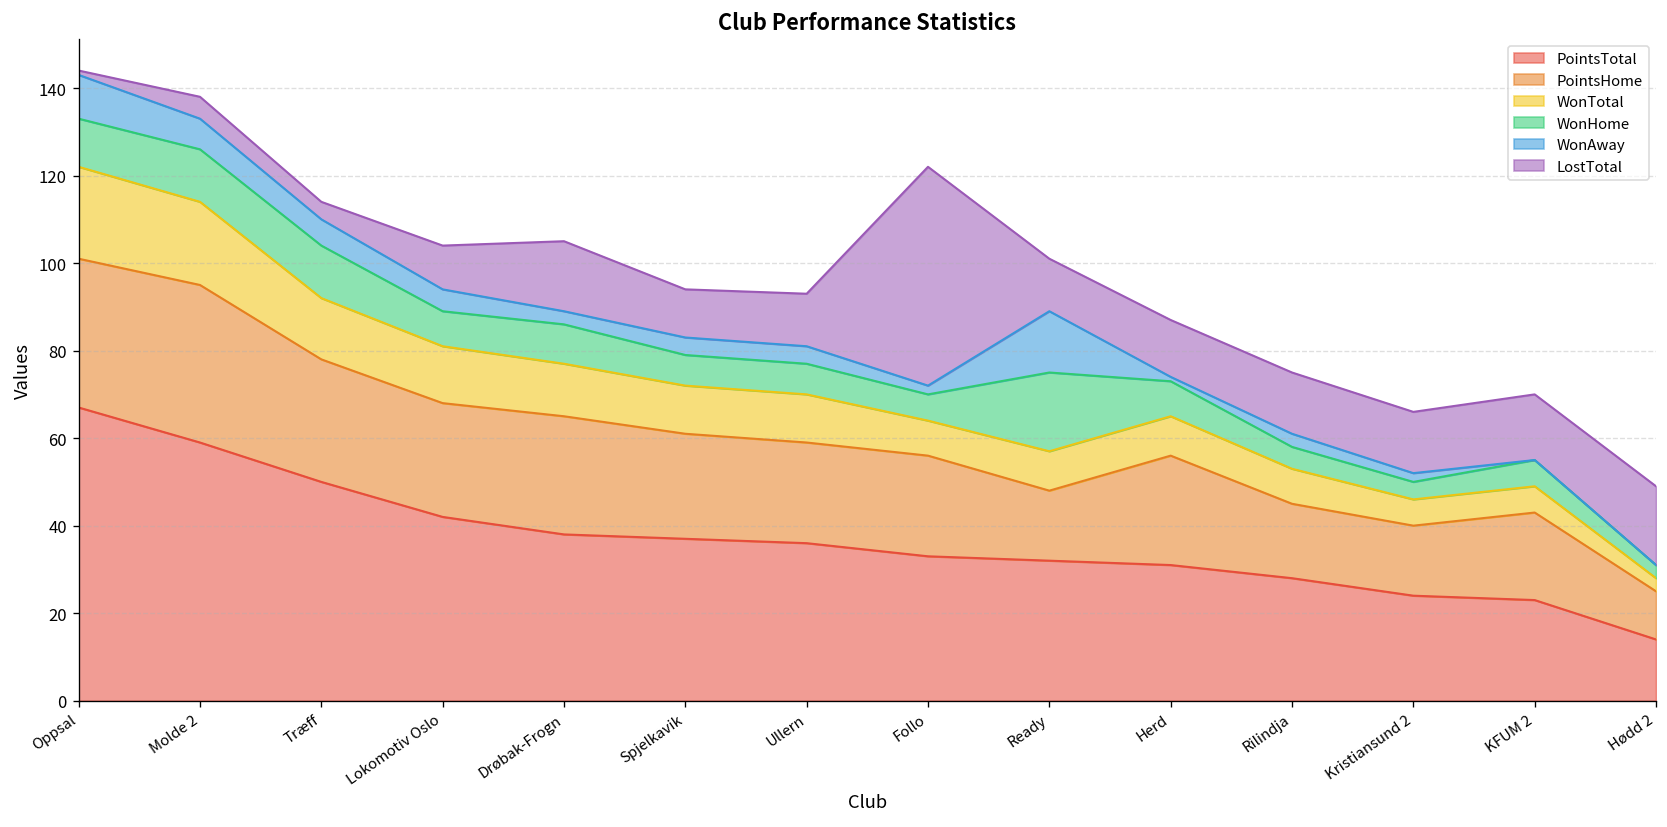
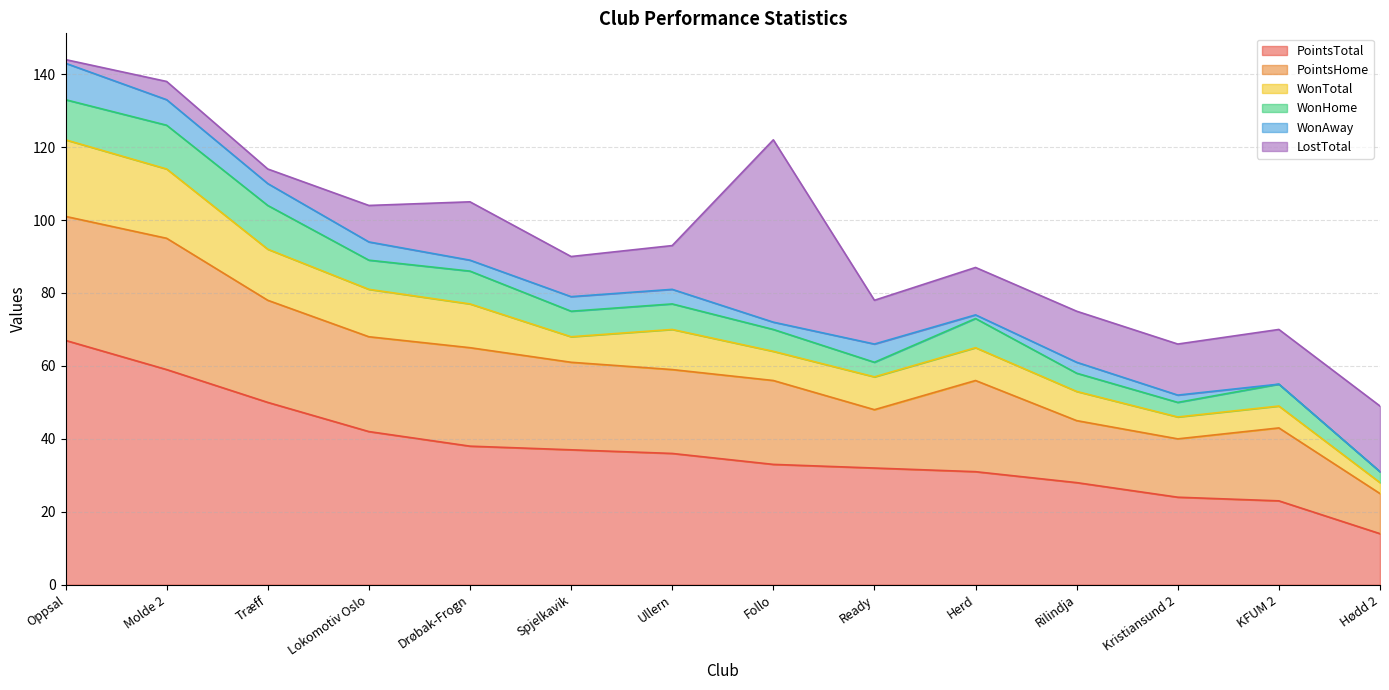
WonTotal, Spjelkavik: 11 -> 7
WonHome, Ready: 18 -> 4
WonAway, Ready: 14 -> 5
